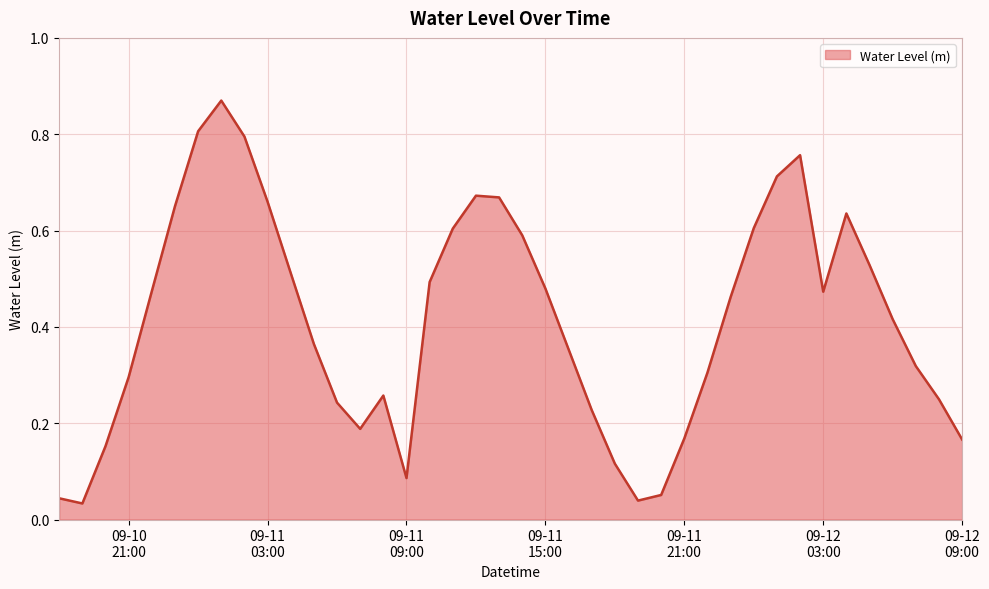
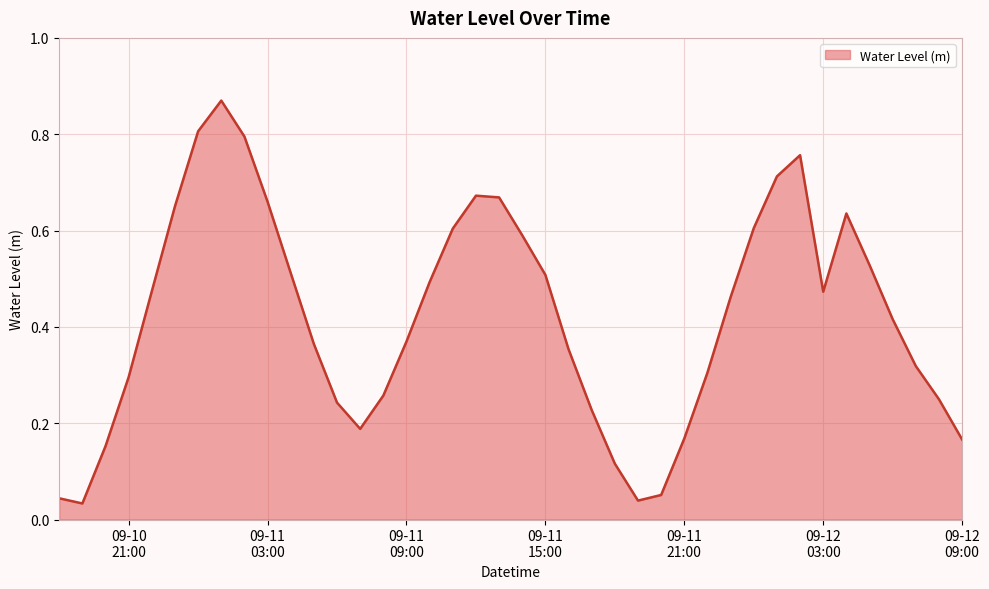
09-11 09:00: 0.09 -> 0.37
09-11 15:00: 0.48 -> 0.51
